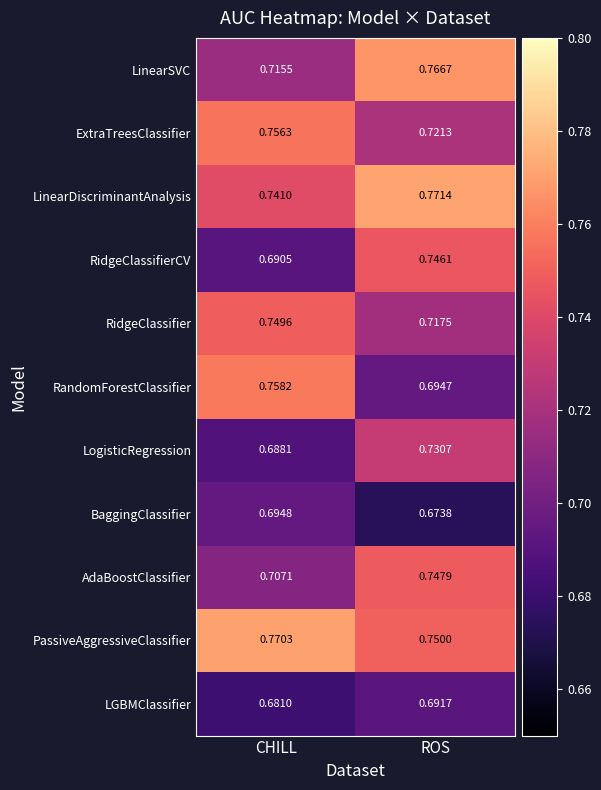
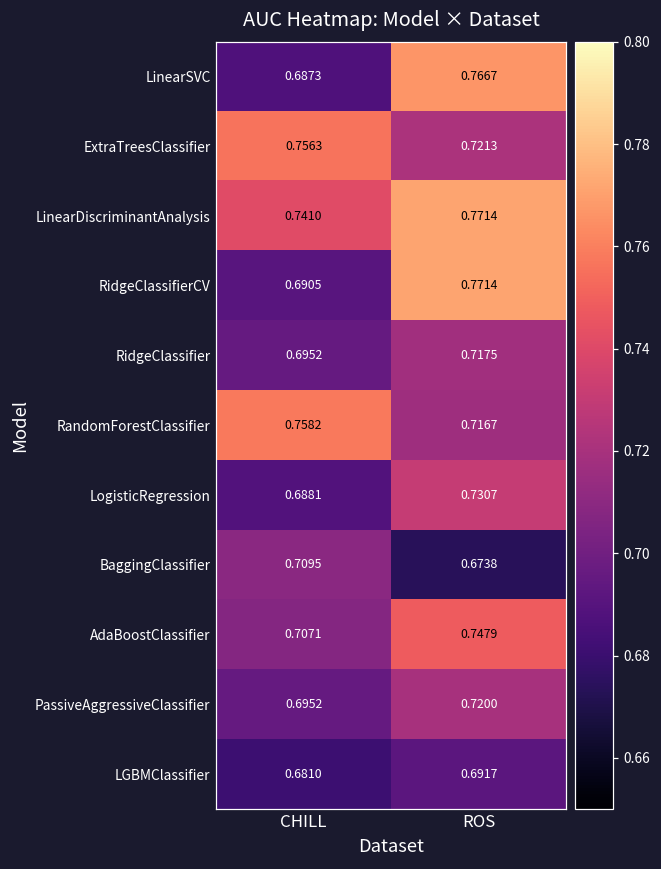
LinearSVC, CHILL: 0.7155 -> 0.6873
RidgeClassifierCV, ROS: 0.7461 -> 0.7714
RidgeClassifier, CHILL: 0.7496 -> 0.6952
RandomForestClassifier, ROS: 0.6947 -> 0.7167
BaggingClassifier, CHILL: 0.6948 -> 0.7095
PassiveAggressiveClassifier, CHILL: 0.7703 -> 0.6952
PassiveAggressiveClassifier, ROS: 0.7500 -> 0.7200
